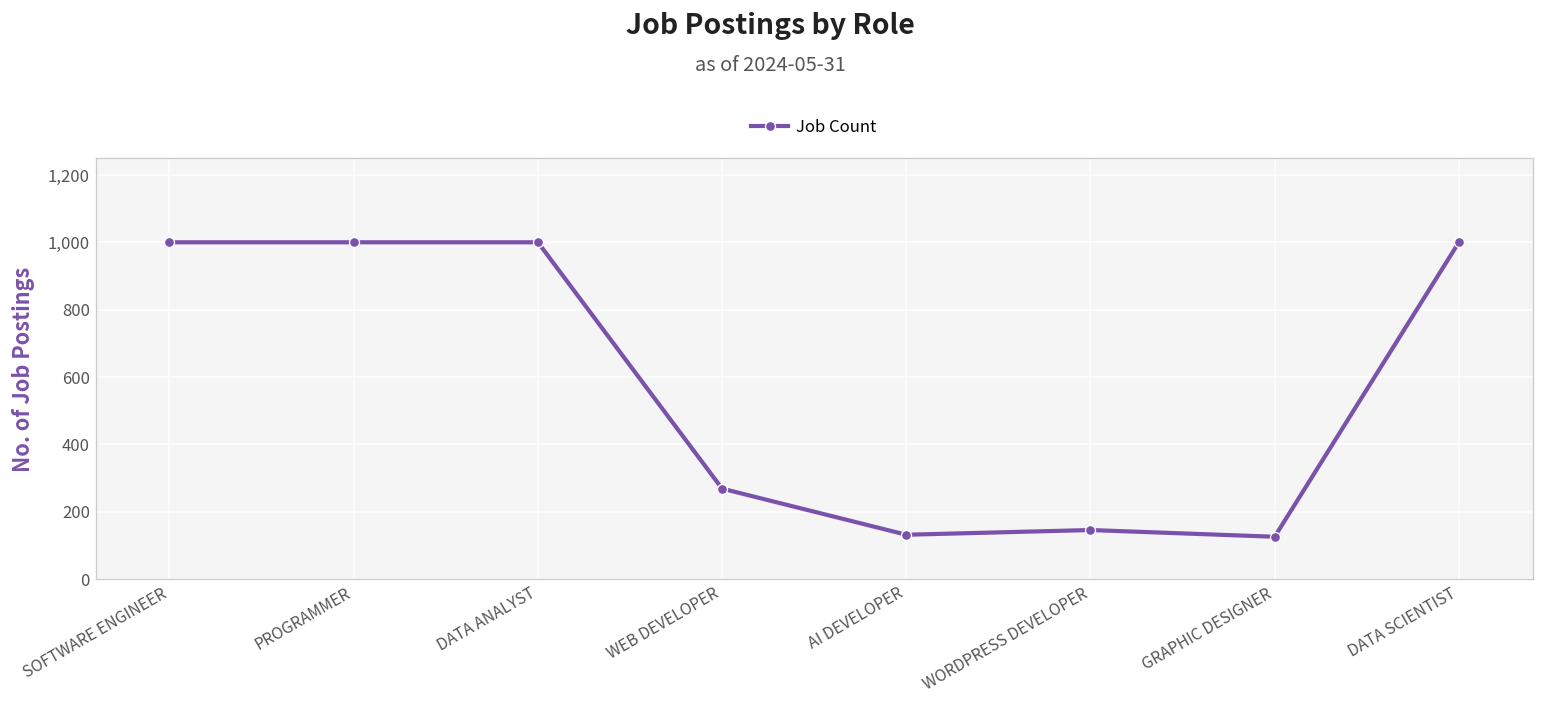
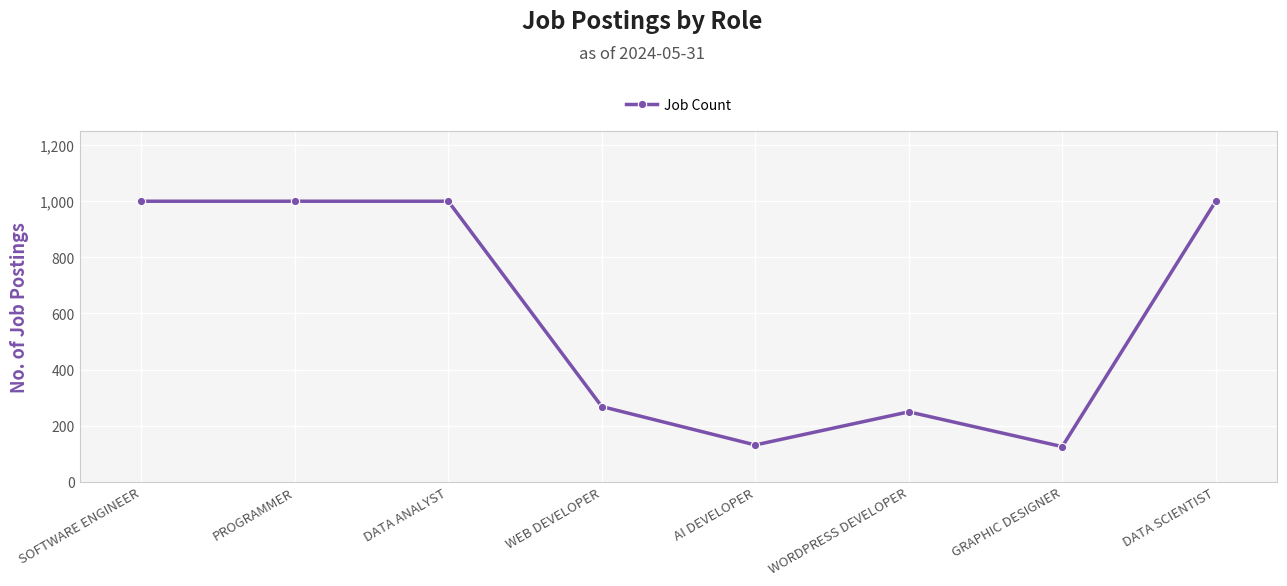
WORDPRESS DEVELOPER: 150 -> 250
